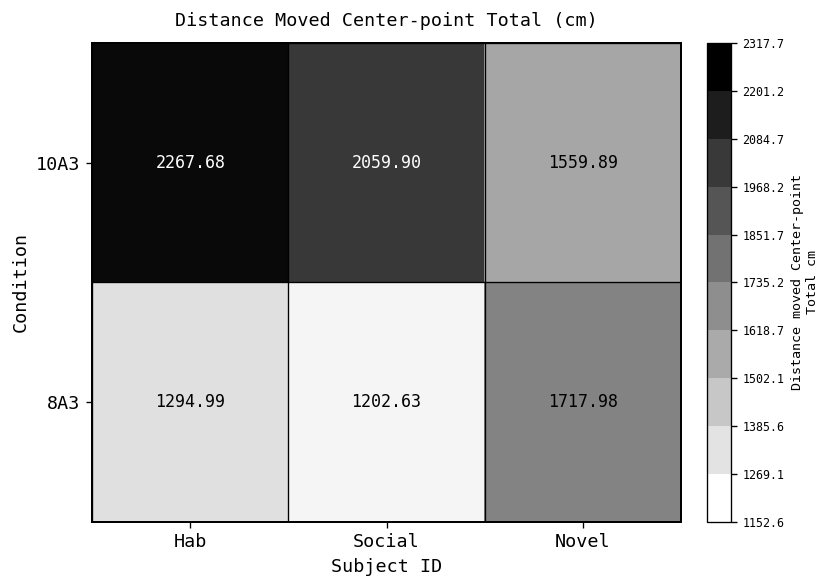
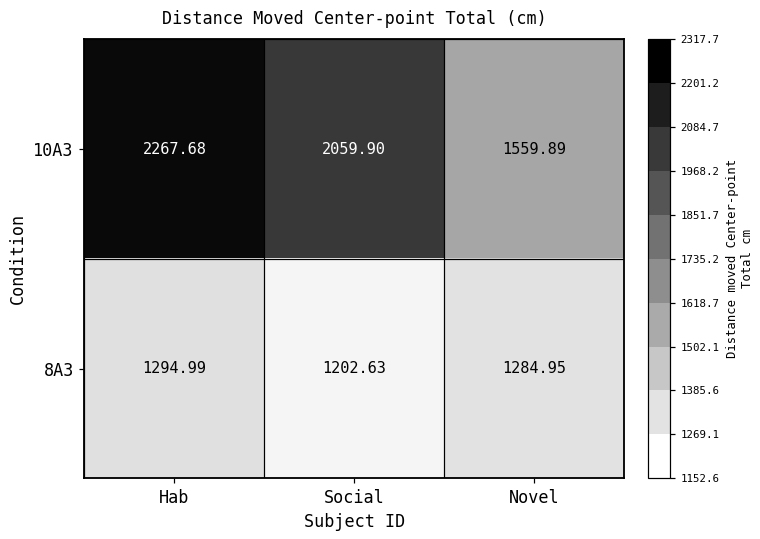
8A3, Novel: 1717.98 -> 1284.95
